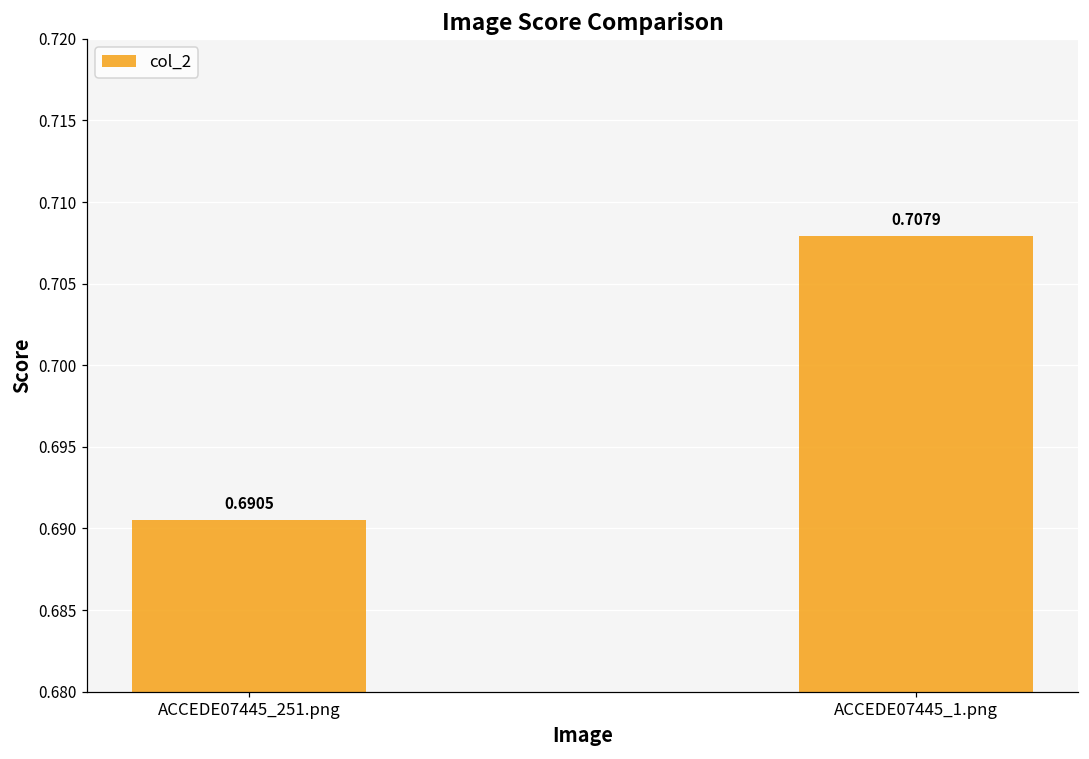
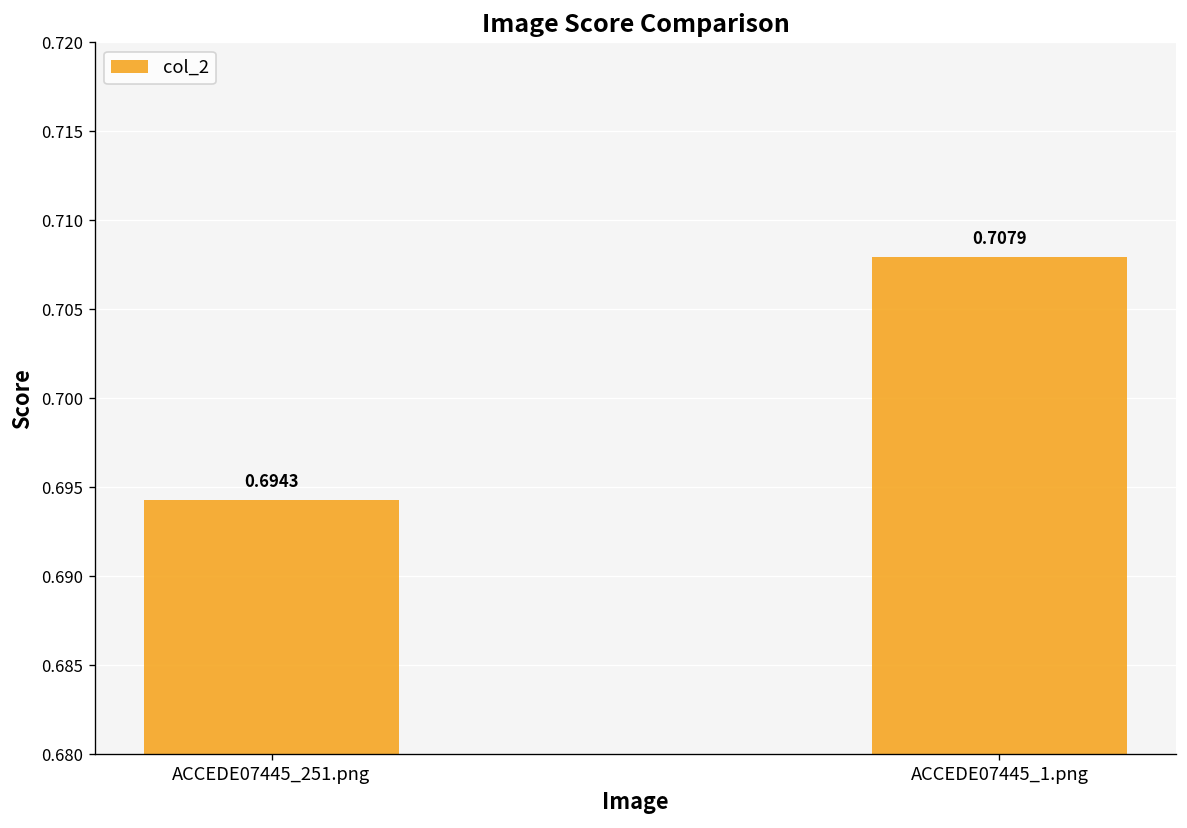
ACCEDE07445_251.png: 0.6905 -> 0.6943
